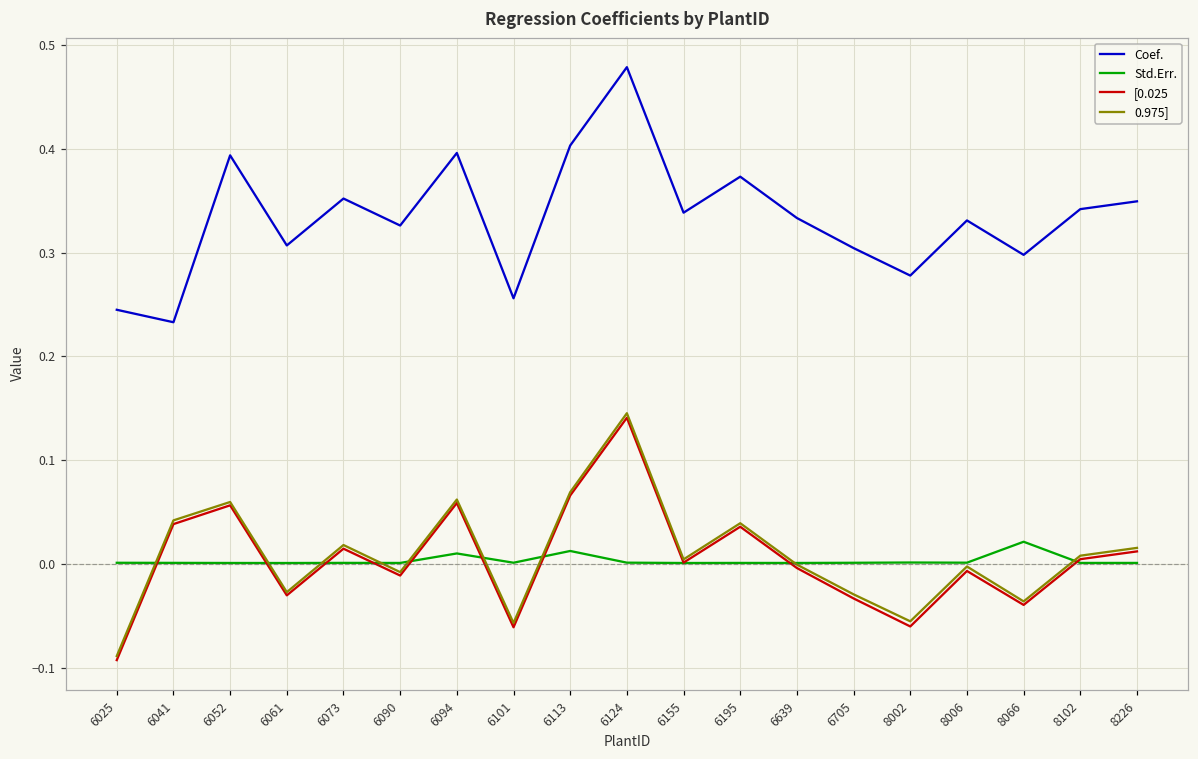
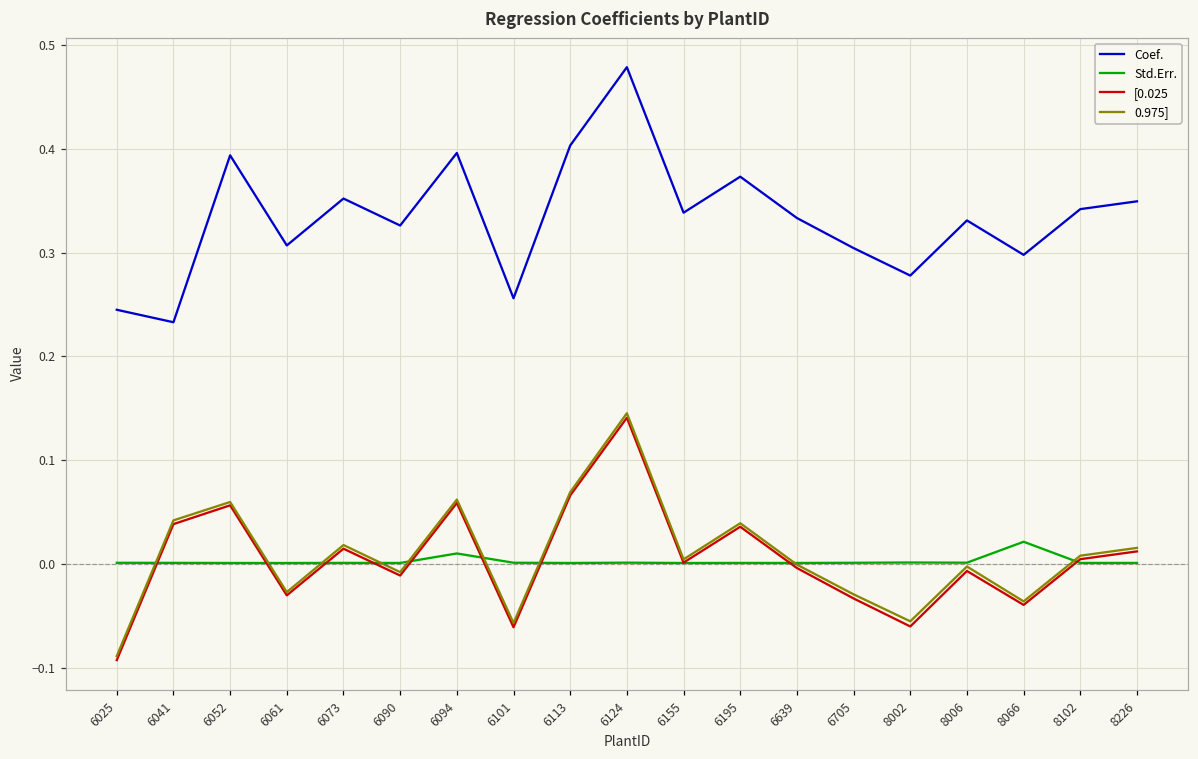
Std.Err., 6113: 0.01 -> 0.00
